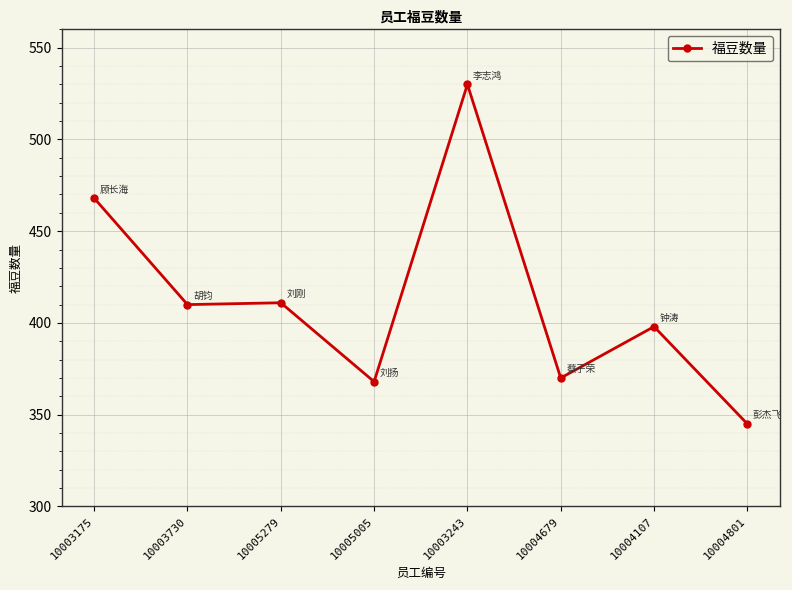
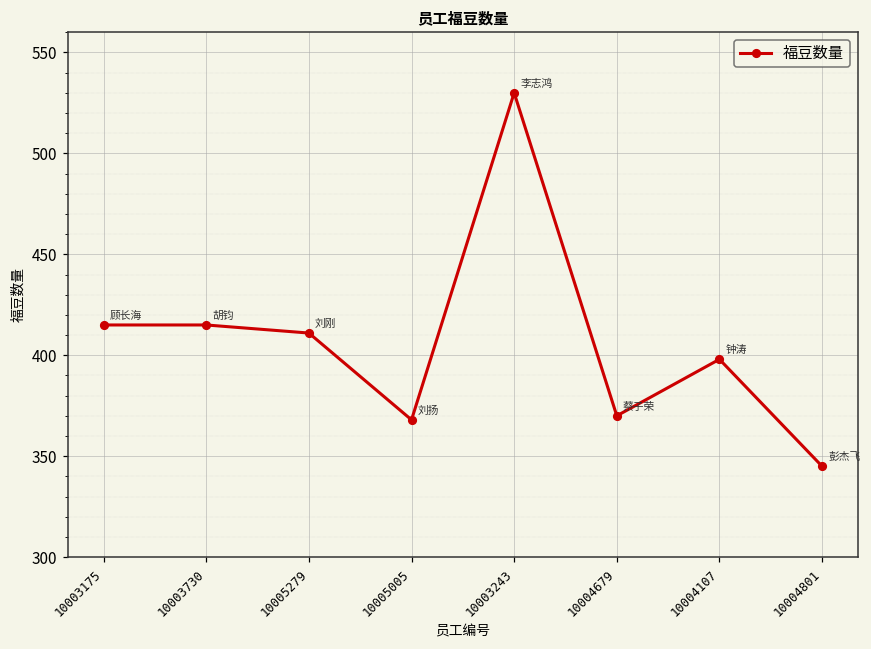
10003175: 468 -> 415
10003730: 410 -> 415
